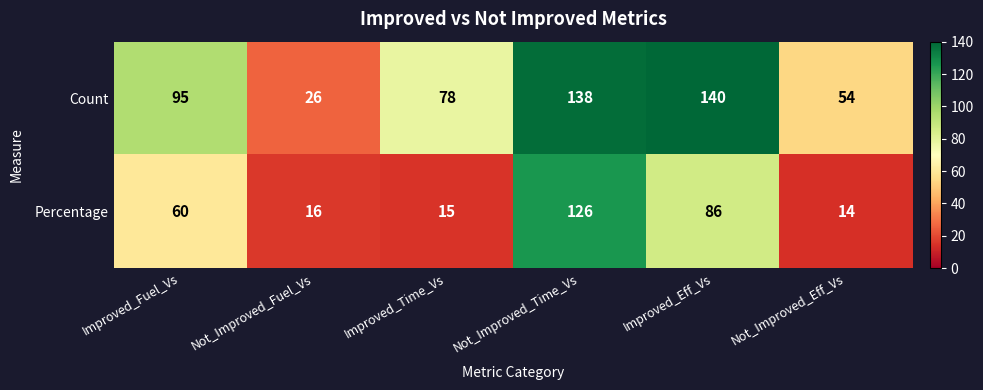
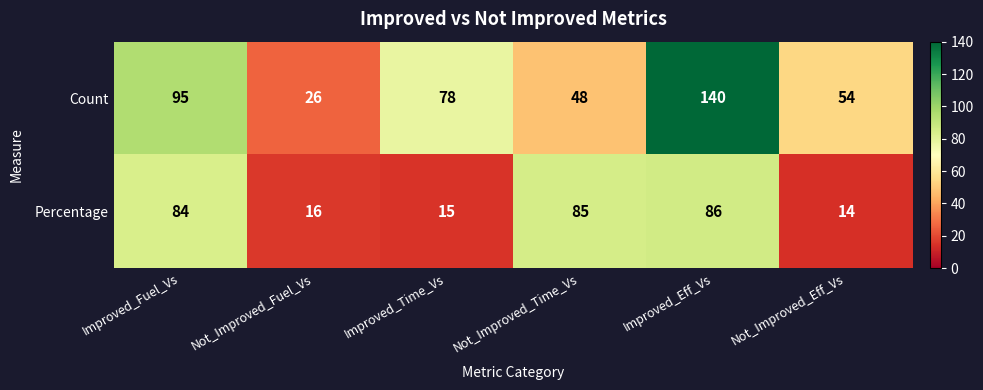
Count, Not_Improved_Time_Vs: 138 -> 48
Percentage, Improved_Fuel_Vs: 60 -> 84
Percentage, Not_Improved_Time_Vs: 126 -> 85
